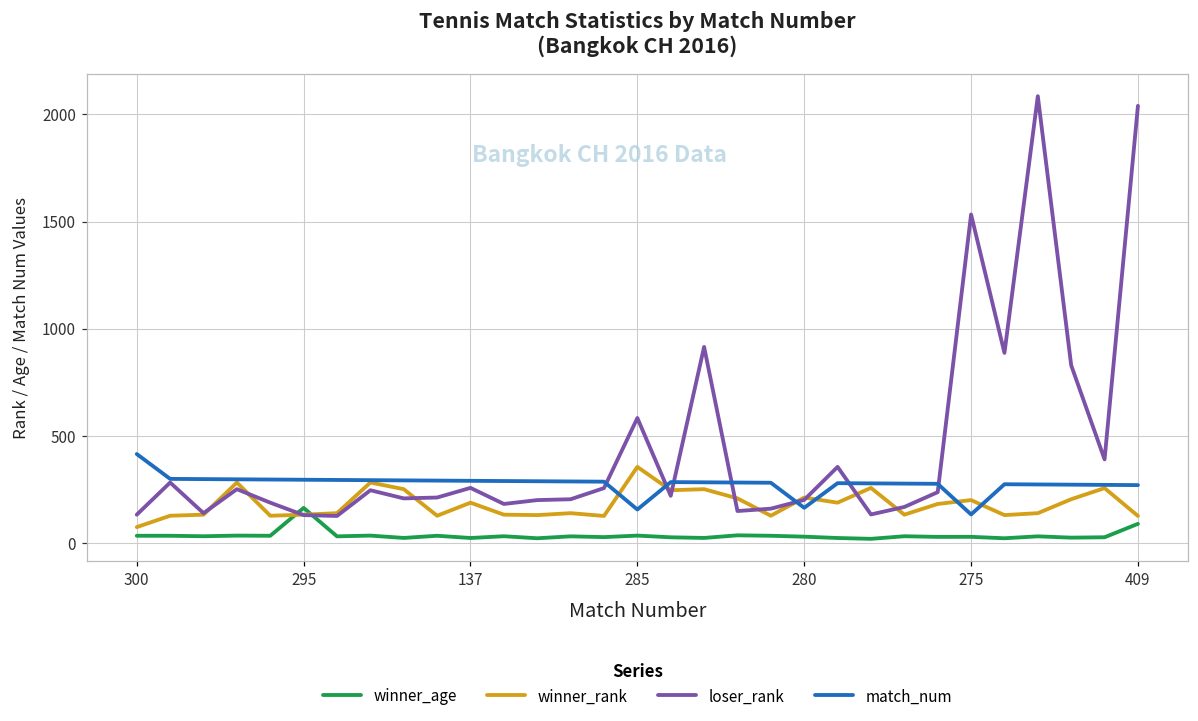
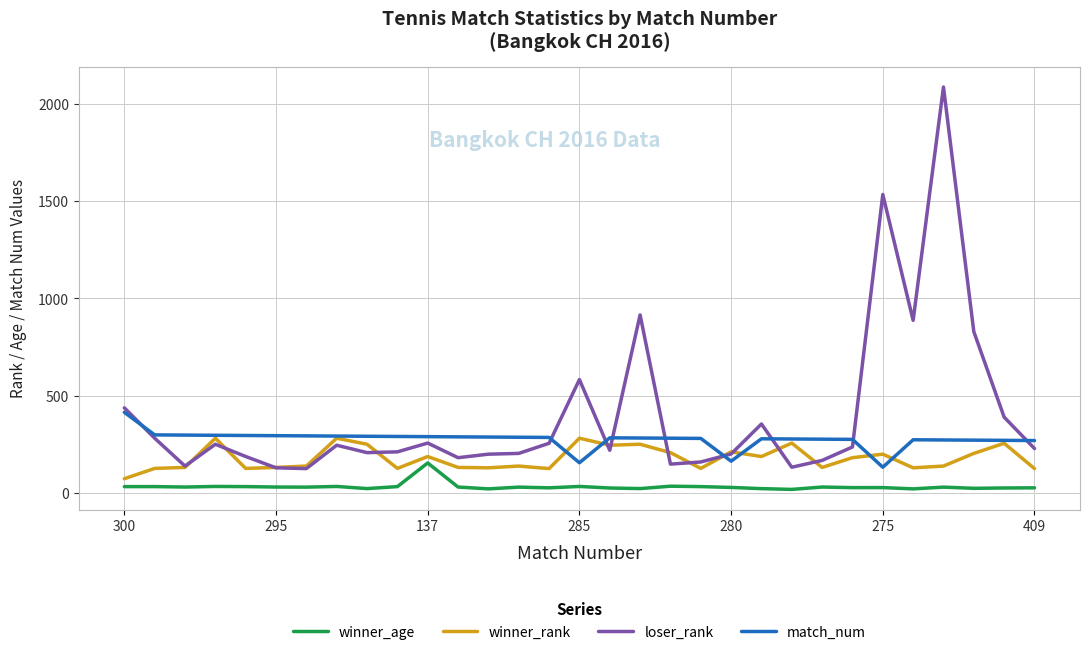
loser_rank, 300: 130 -> 440
winner_age, 295: 160 -> 30
winner_age, 137: 20 -> 150
winner_rank, 285: 360 -> 280
winner_age, 409: 90 -> 30
loser_rank, 409: 2040 -> 230
